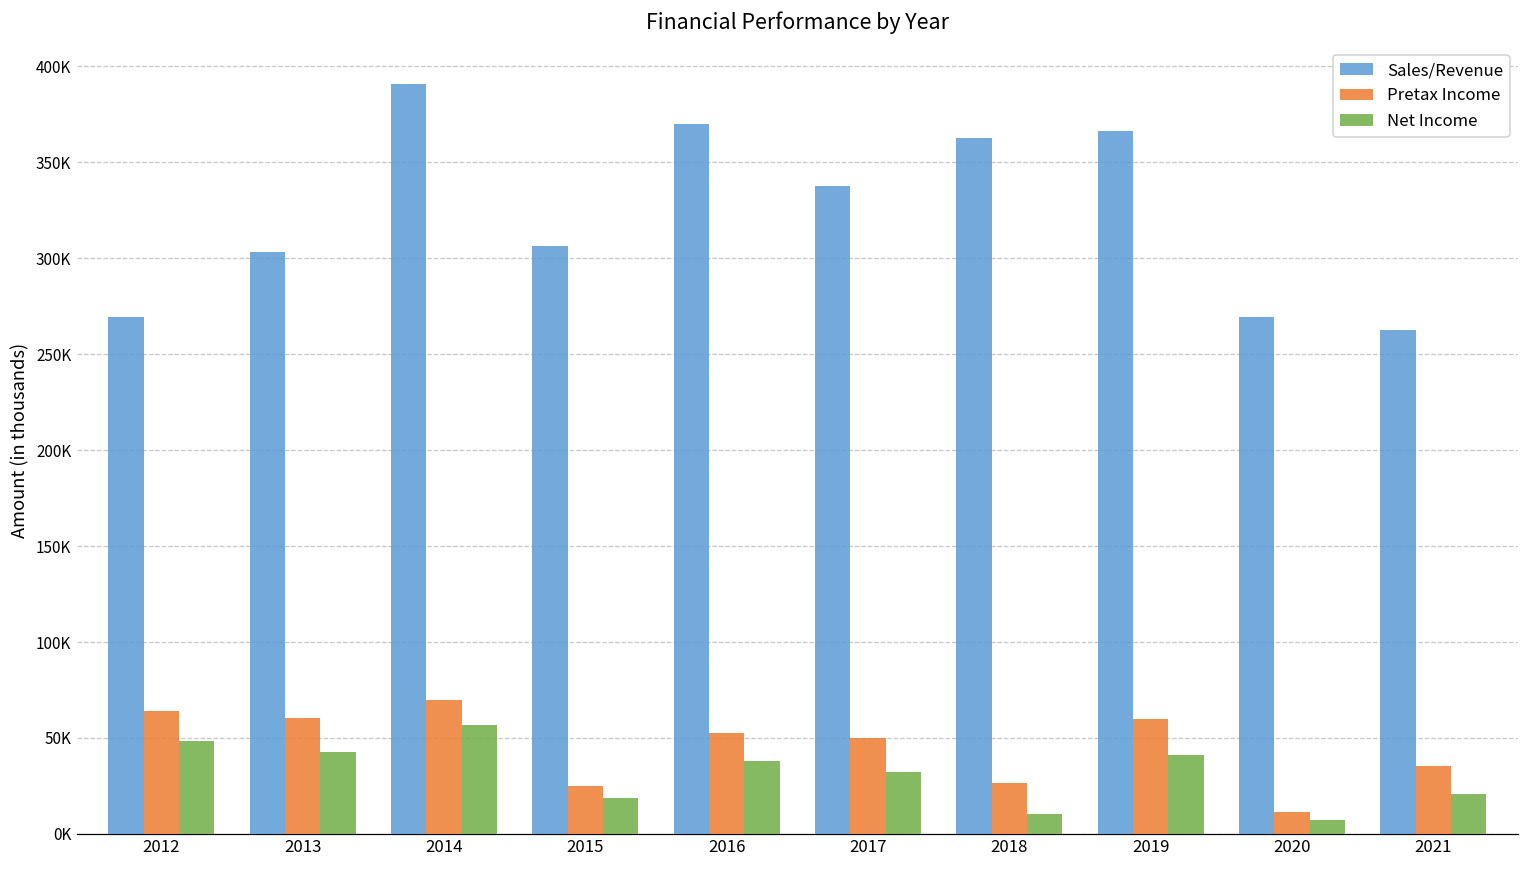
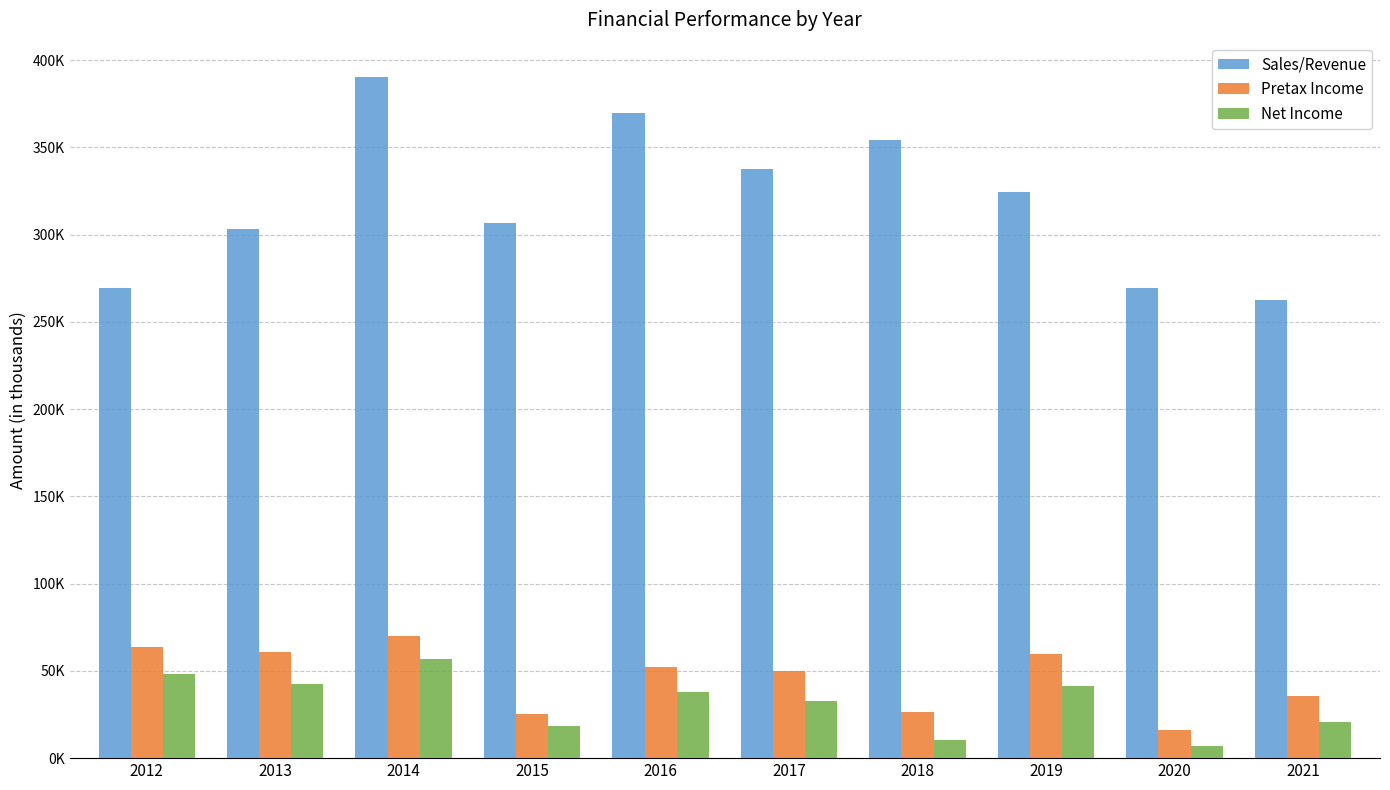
Sales/Revenue, 2018: 363000 -> 354000
Sales/Revenue, 2019: 366000 -> 325000
Pretax Income, 2020: 12000 -> 16000
